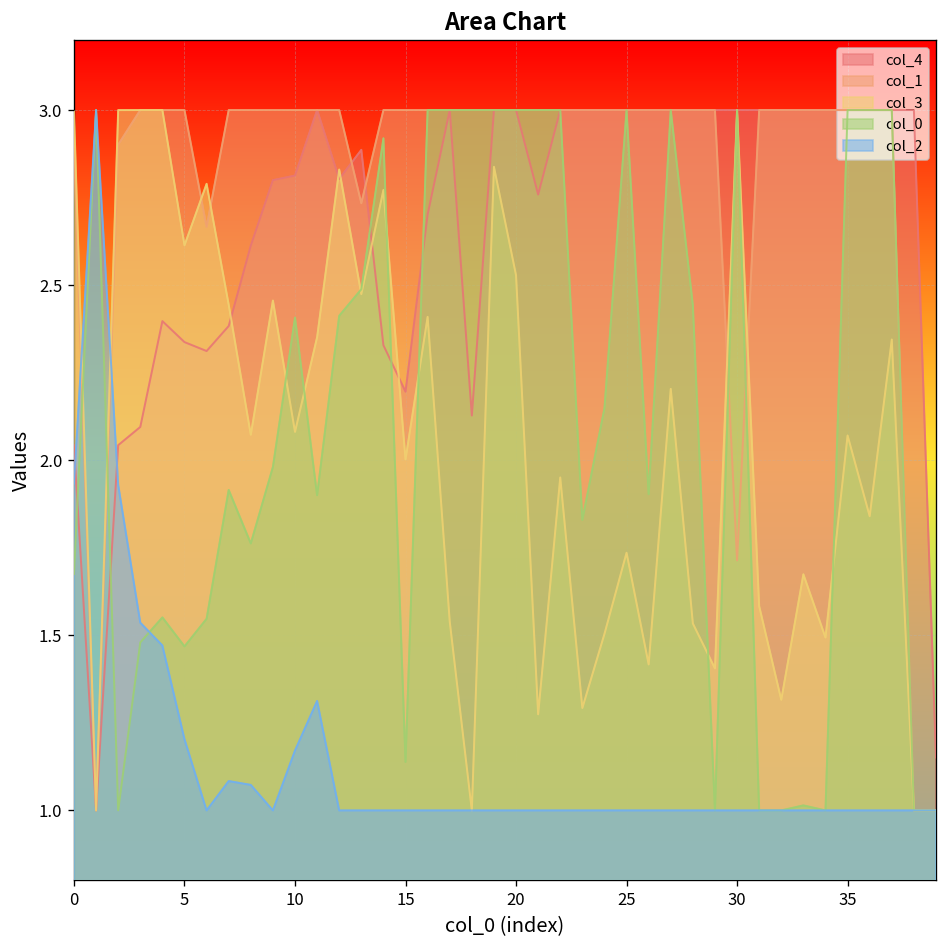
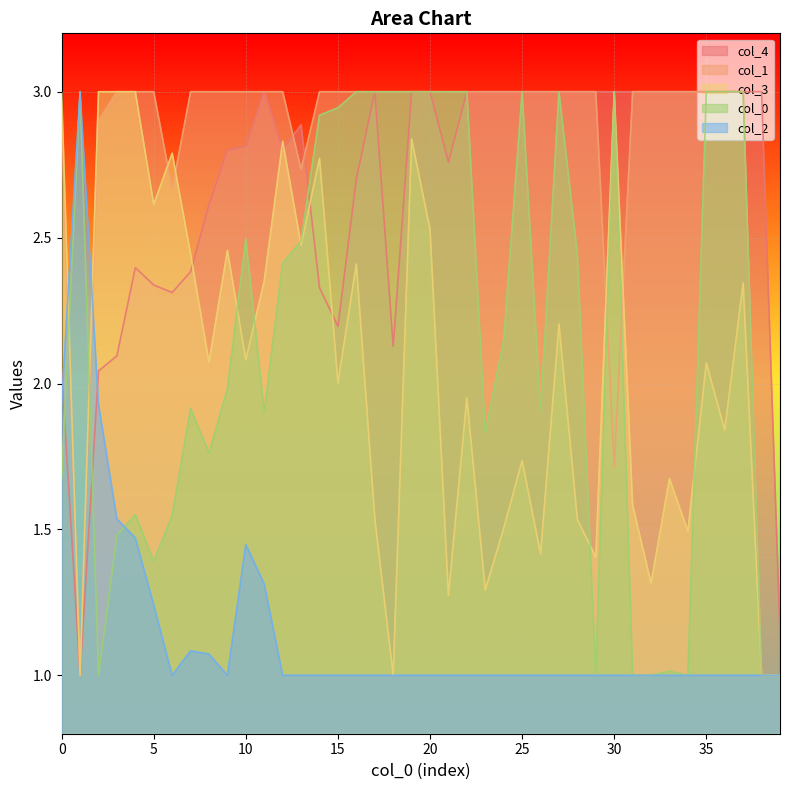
col_0, 5: 1.47 -> 1.39
col_2, 5: 1.20 -> 1.24
col_0, 10: 2.41 -> 2.50
col_2, 10: 1.17 -> 1.45
col_0, 15: 1.14 -> 2.94
